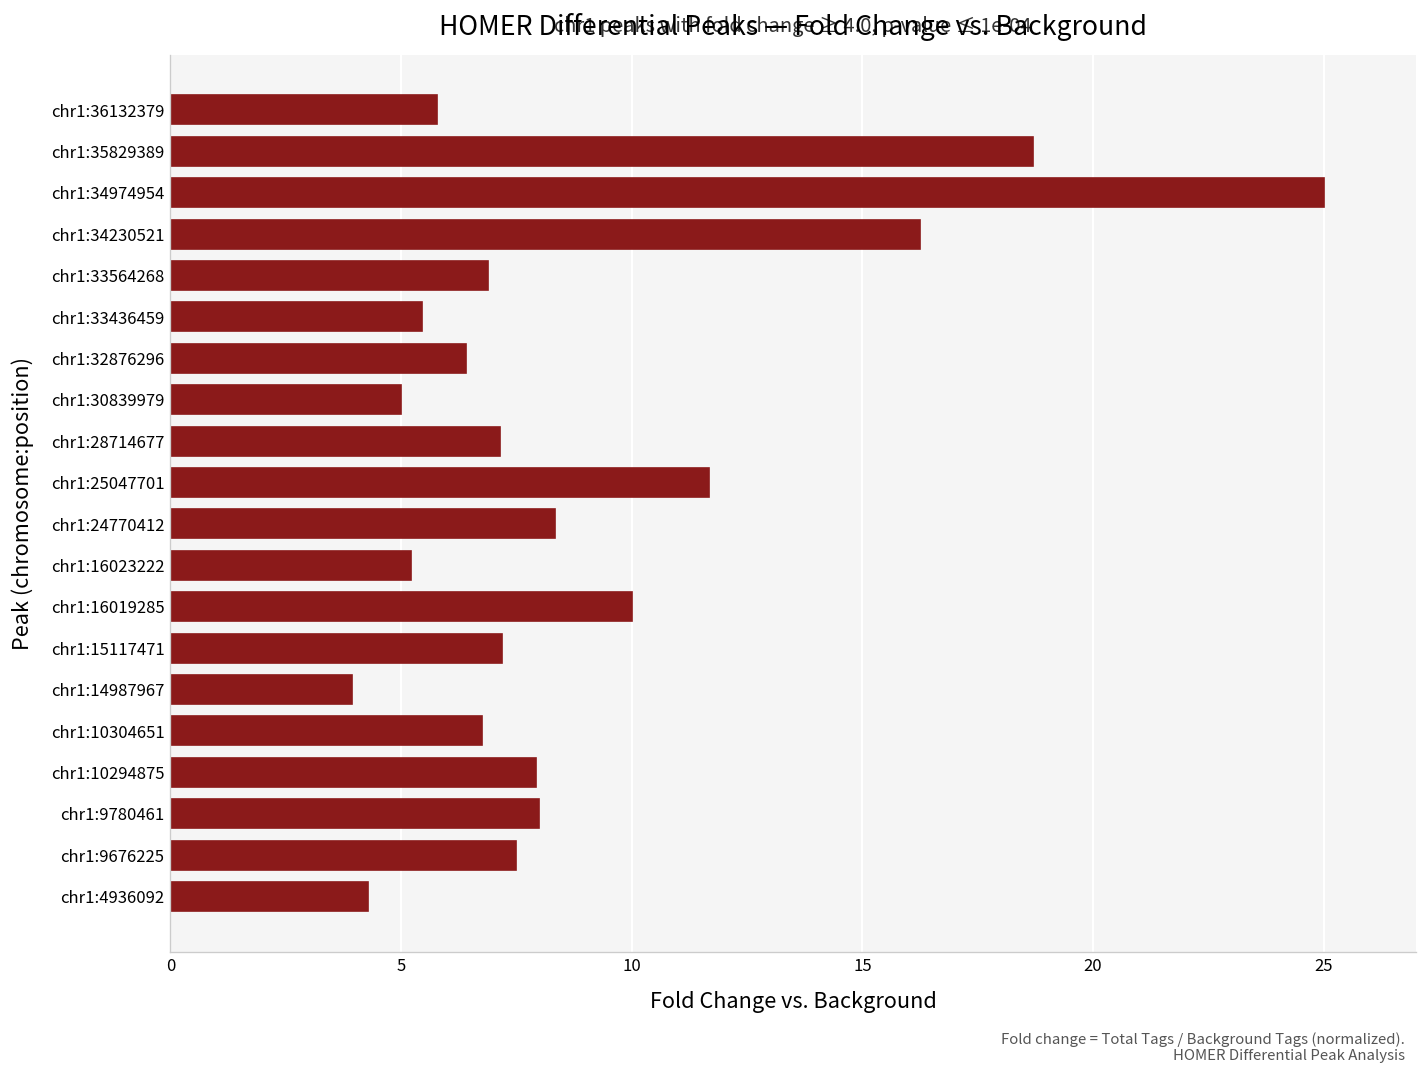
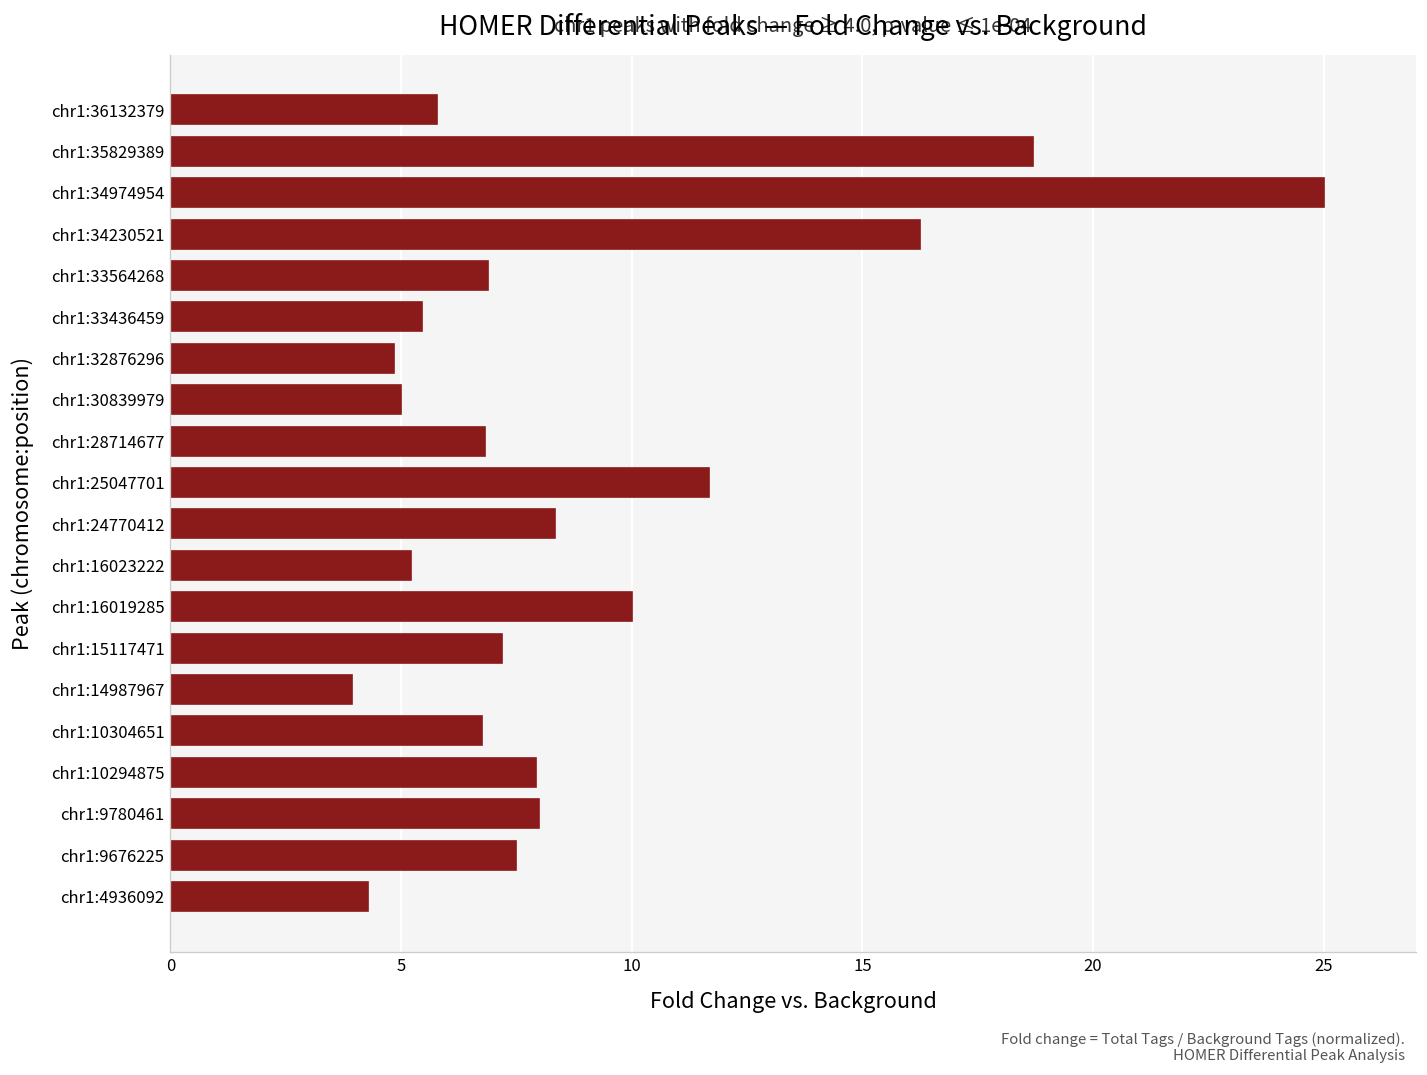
chr1:32876296: 6.4 -> 4.9
chr1:28714677: 7.1 -> 6.8
